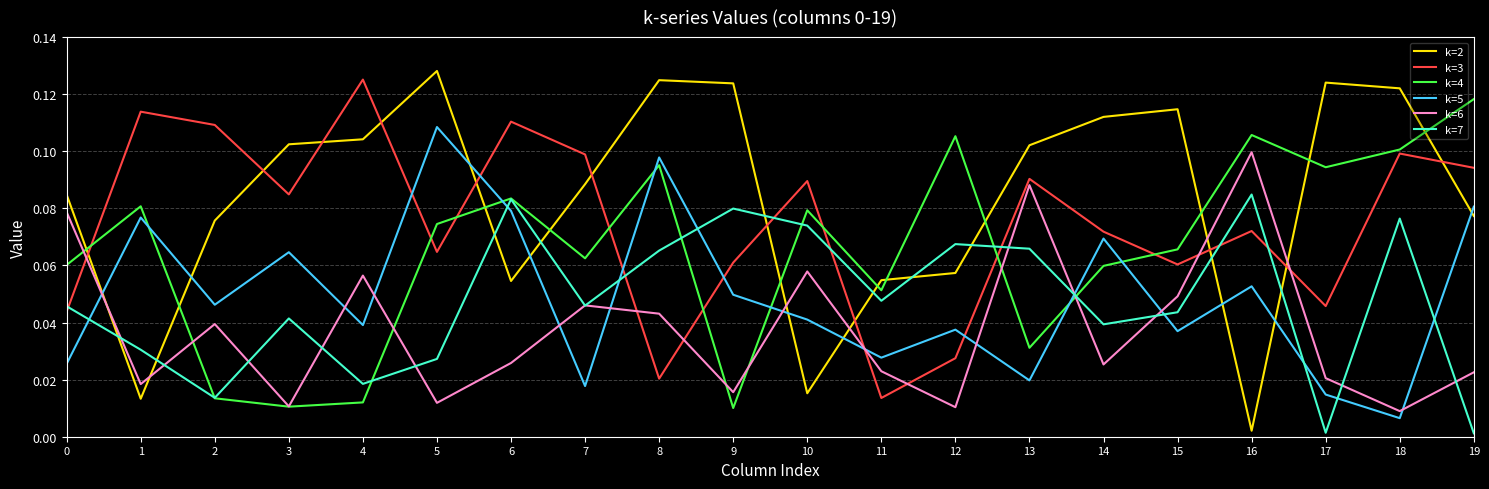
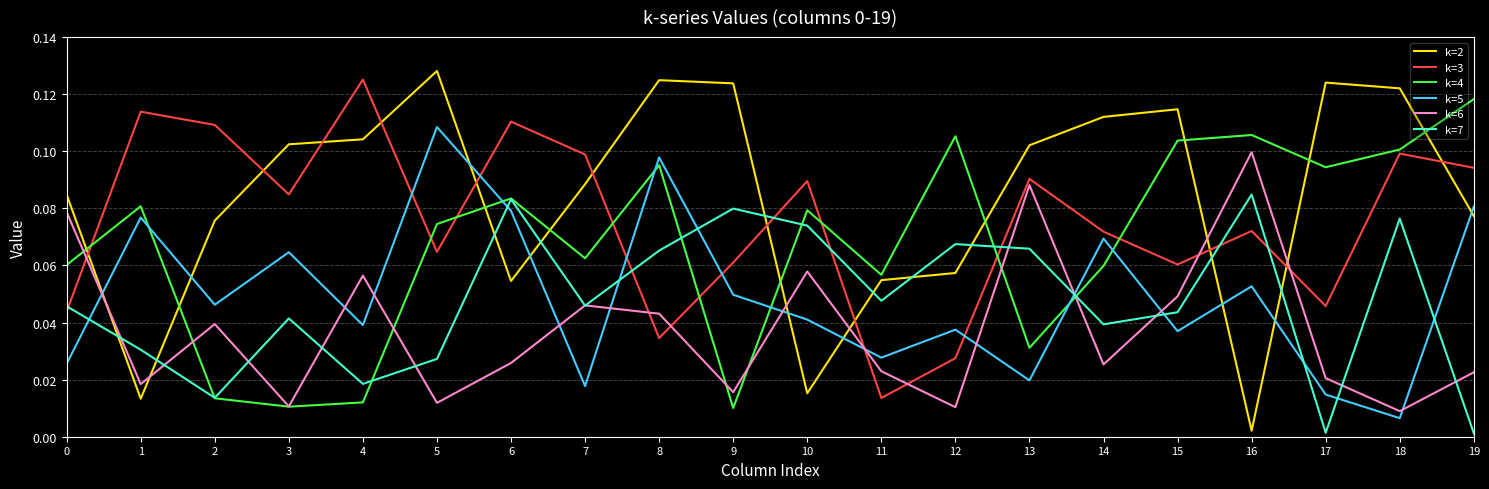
k=3, 8: 0.020 -> 0.035
k=4, 11: 0.051 -> 0.057
k=4, 15: 0.066 -> 0.104
